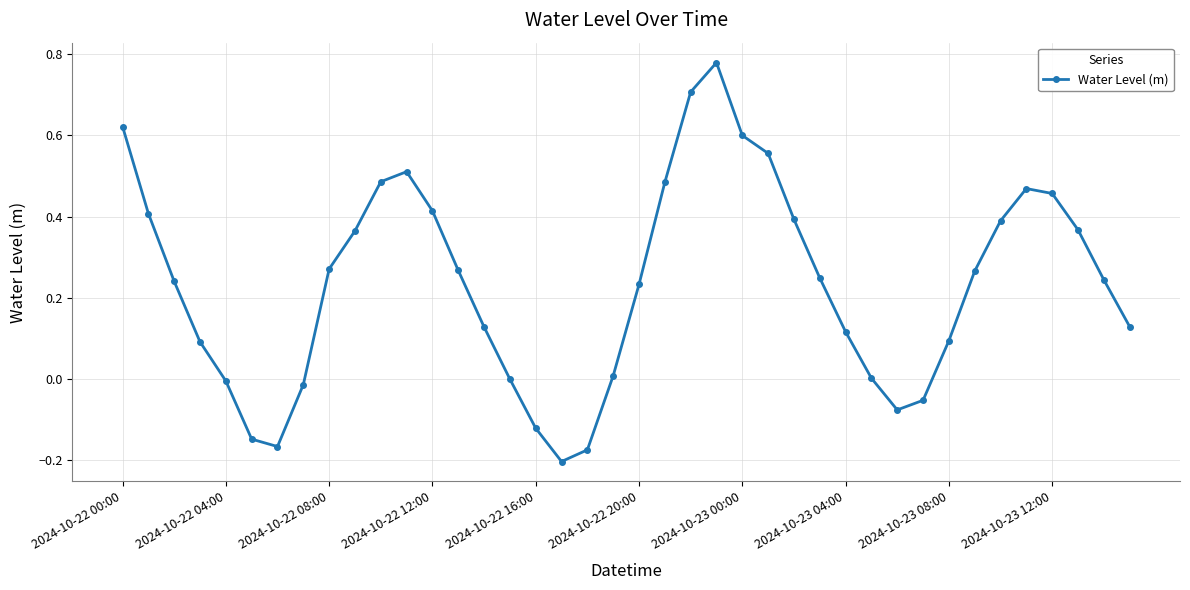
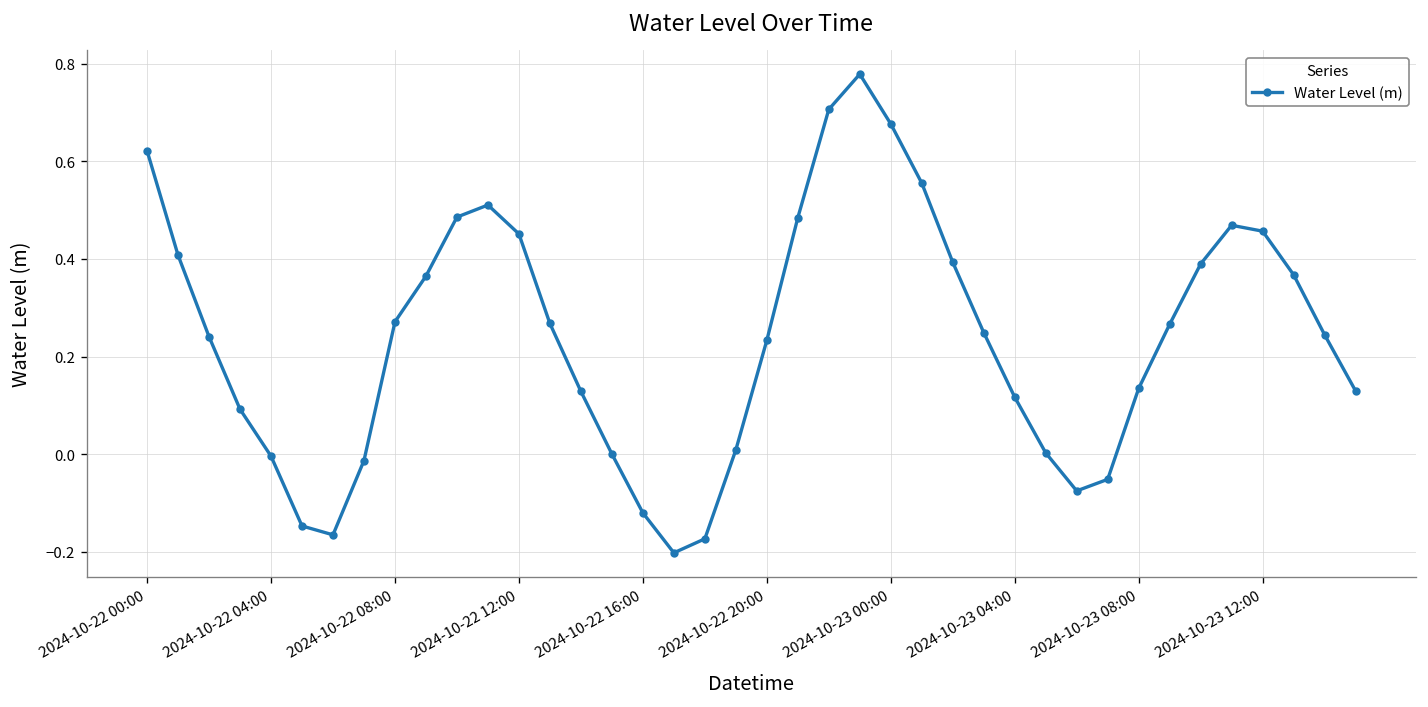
2024-10-22 12:00: 0.41 -> 0.45
2024-10-23 00:00: 0.60 -> 0.68
2024-10-23 08:00: 0.09 -> 0.13
